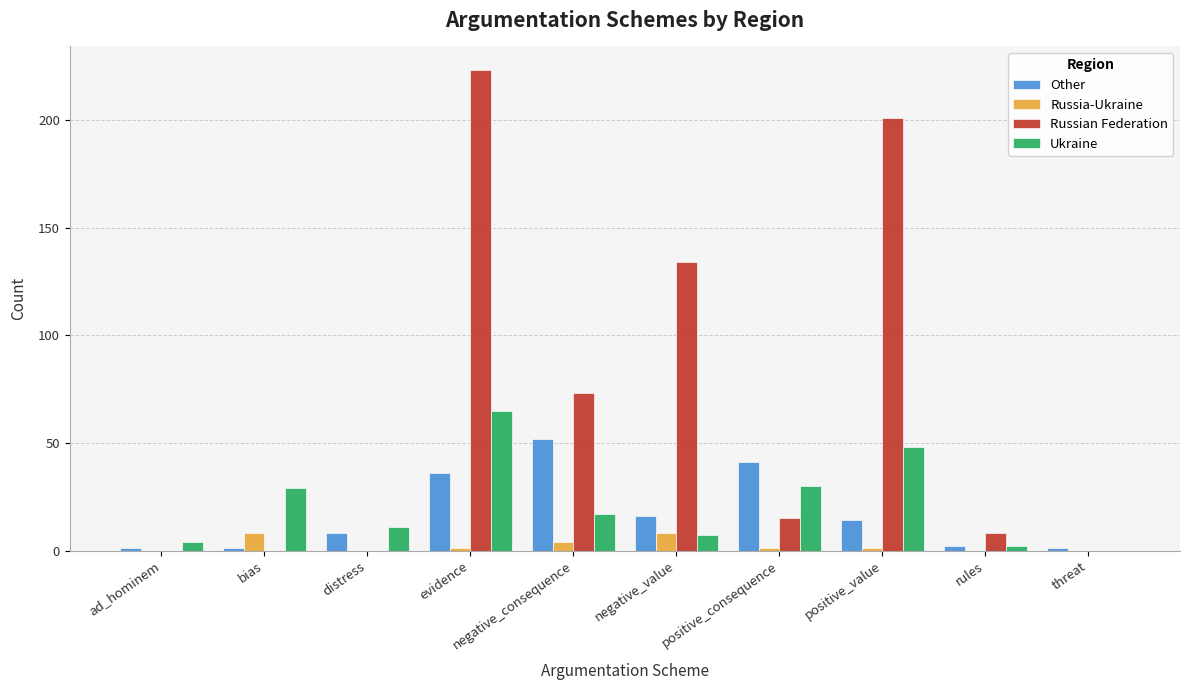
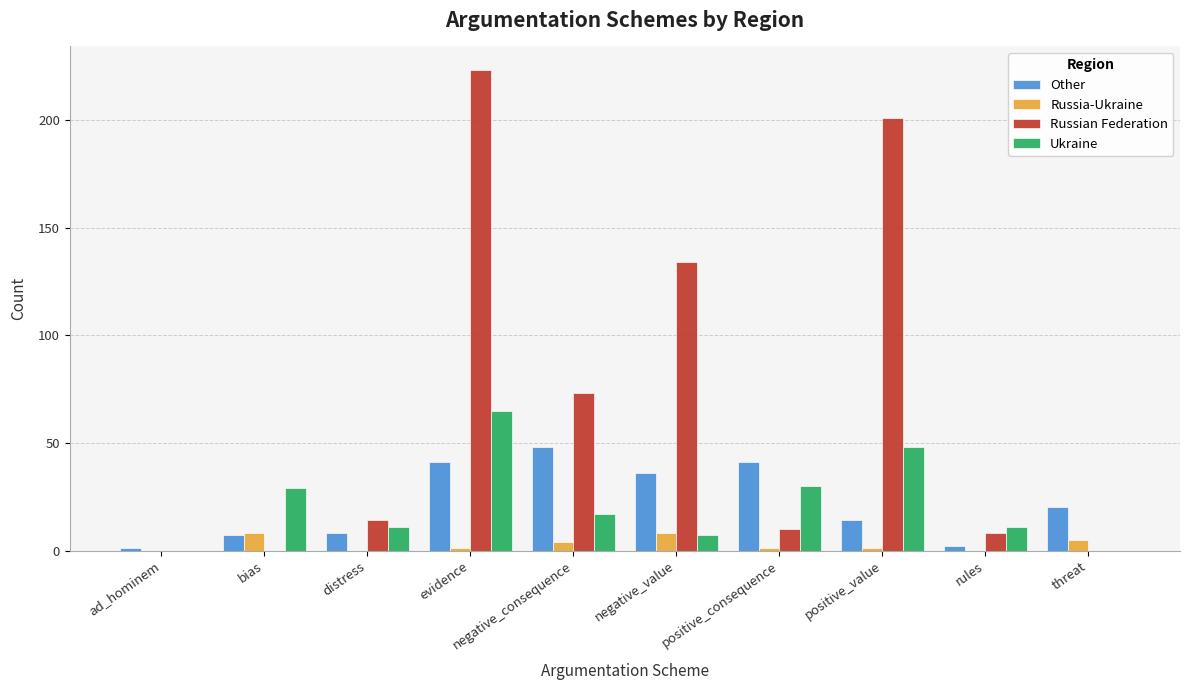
Ukraine, ad_hominem: 4 -> 0
Other, bias: 1 -> 7
Russian Federation, distress: 0 -> 14
Other, evidence: 36 -> 41
Other, negative_consequence: 52 -> 48
Other, negative_value: 16 -> 36
Russian Federation, positive_consequence: 15 -> 10
Ukraine, rules: 2 -> 11
Other, threat: 1 -> 20
Russia-Ukraine, threat: 0 -> 5
